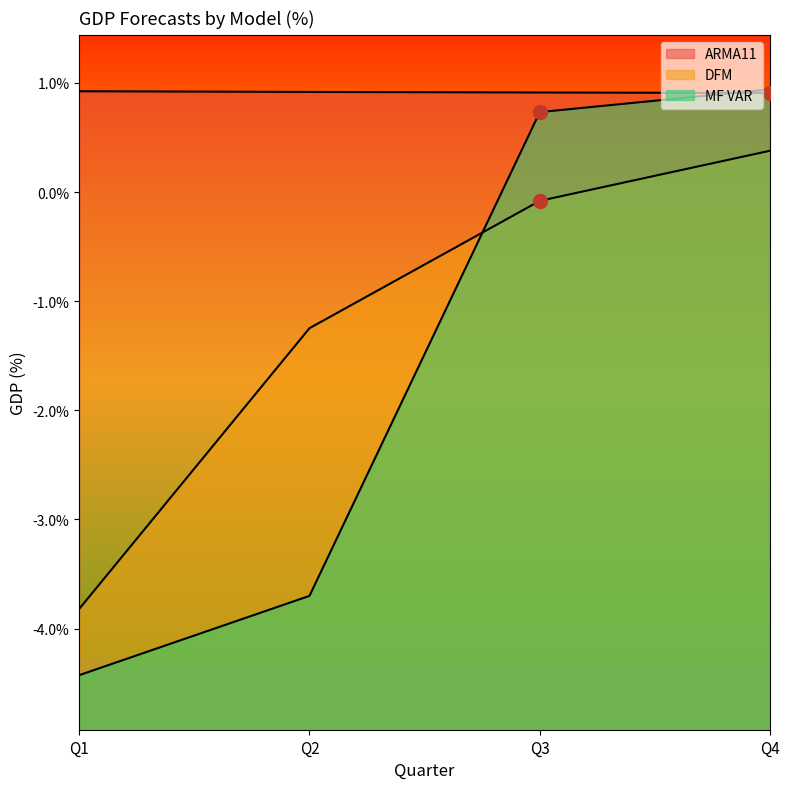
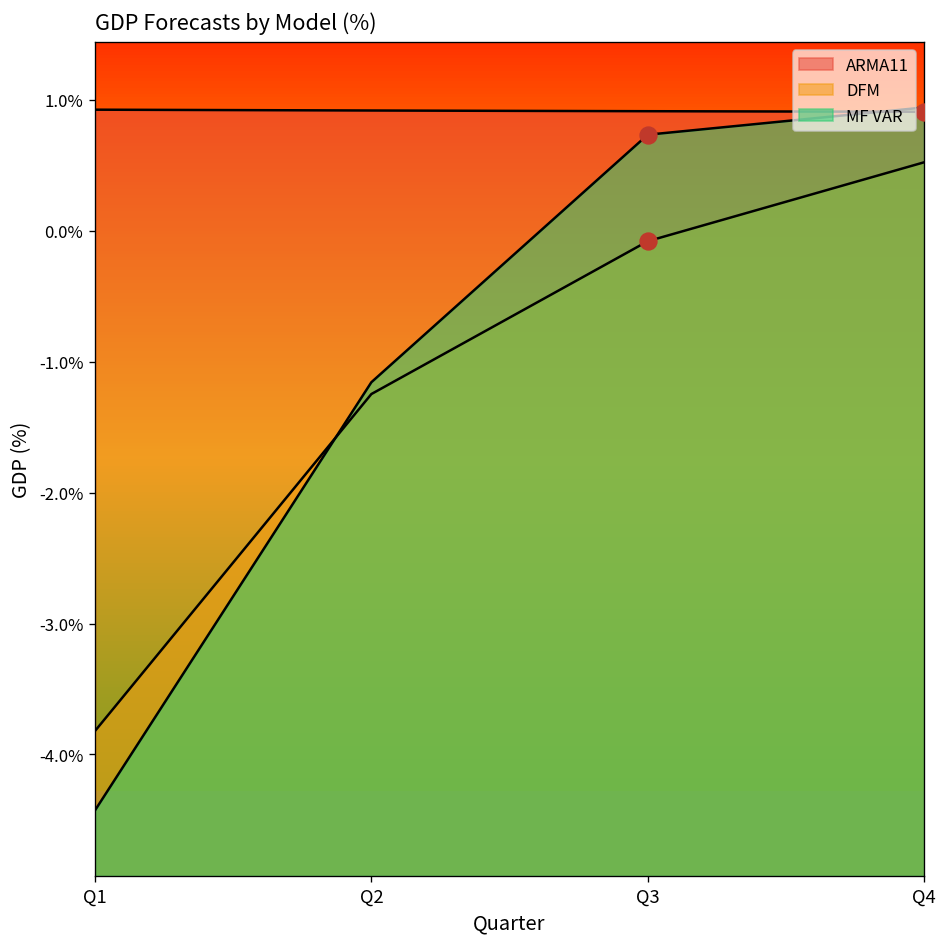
MF VAR, Q2: -3.70% -> -1.16%
DFM, Q4: 0.38% -> 0.52%
